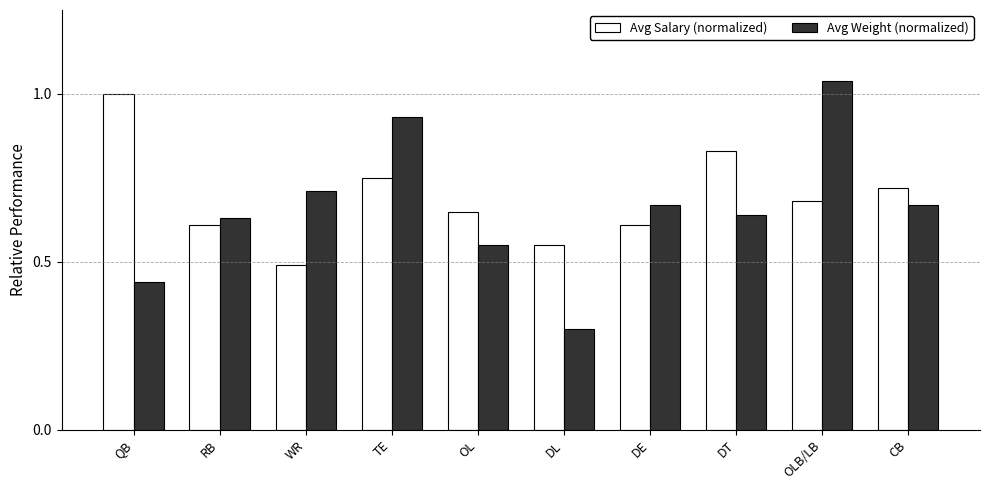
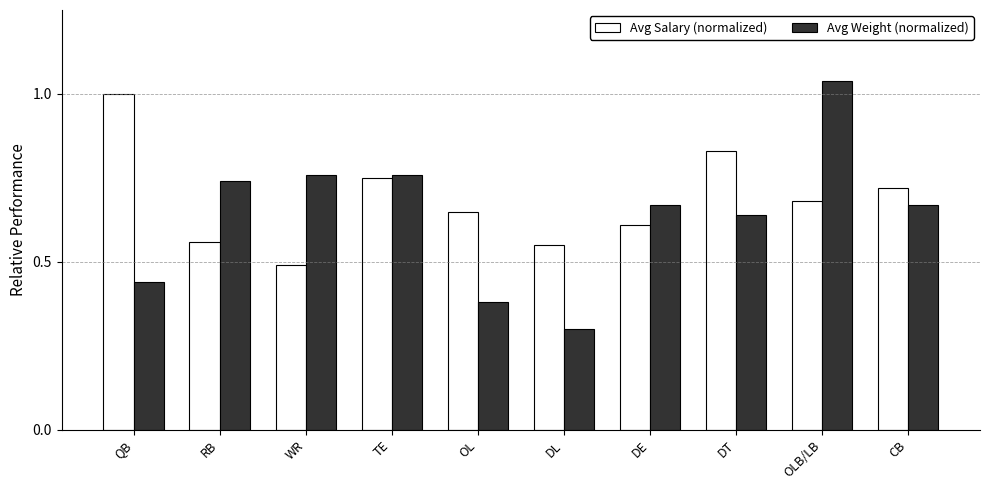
Avg Salary (normalized), RB: 0.61 -> 0.56
Avg Weight (normalized), RB: 0.63 -> 0.74
Avg Weight (normalized), WR: 0.71 -> 0.76
Avg Weight (normalized), TE: 0.93 -> 0.76
Avg Weight (normalized), OL: 0.55 -> 0.38
